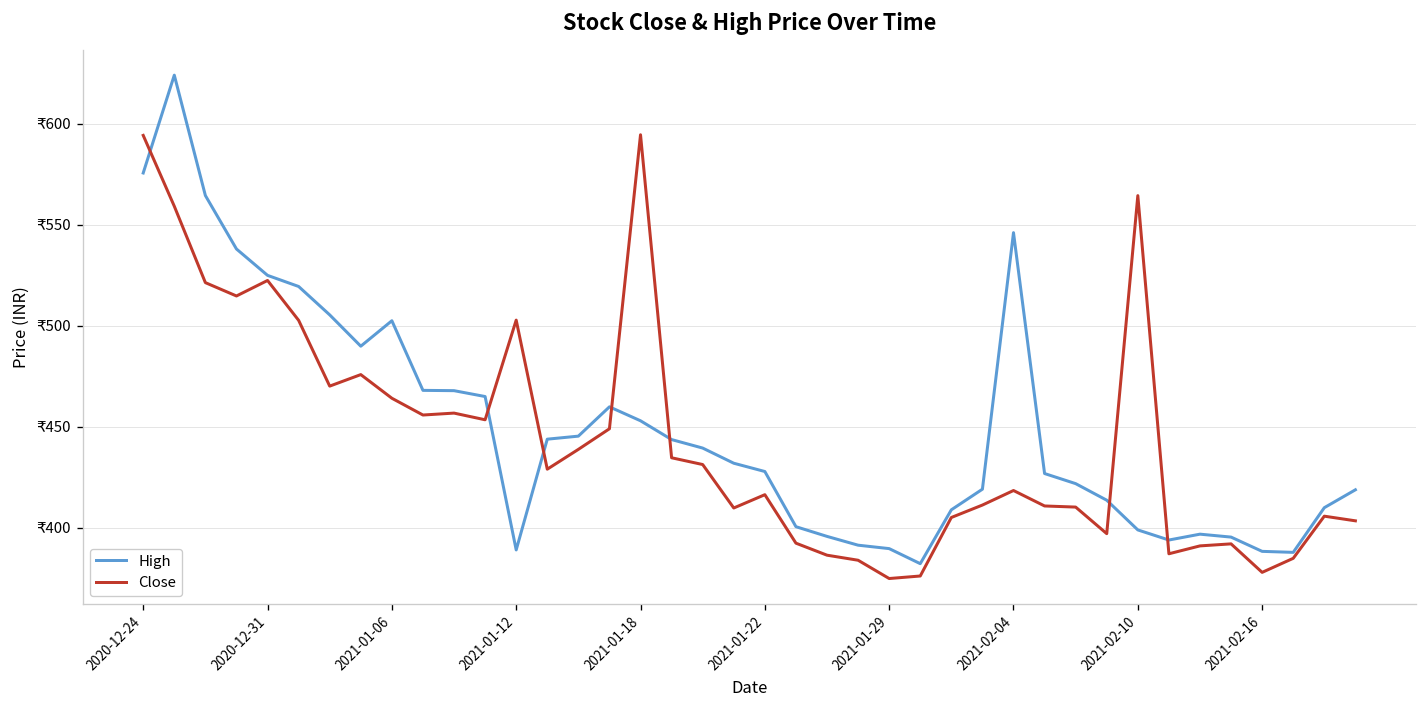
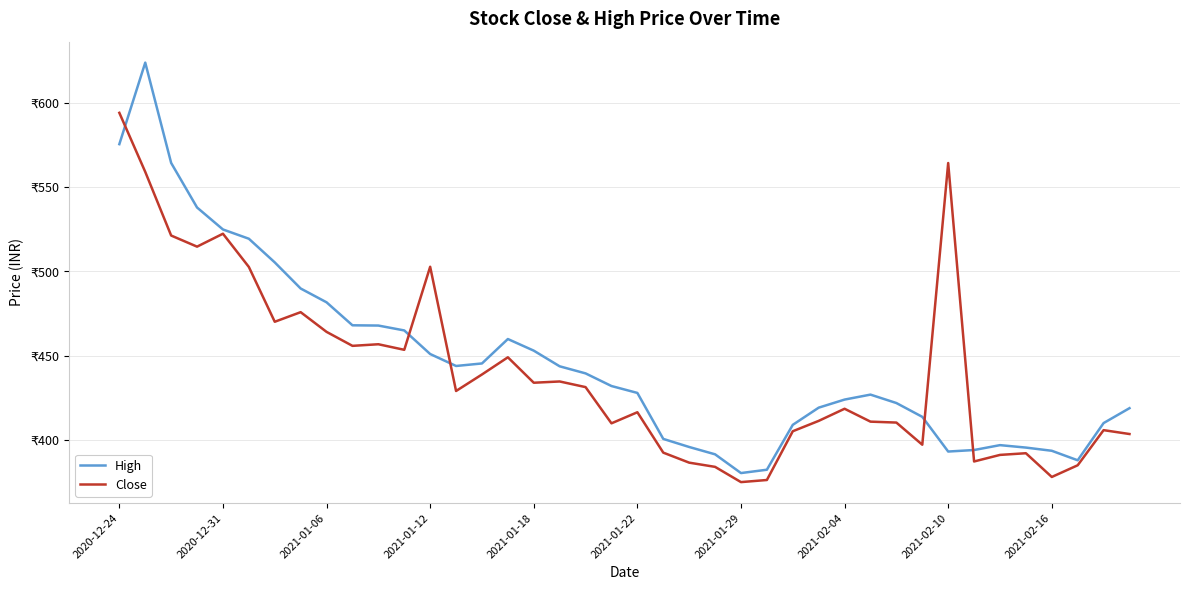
High, 2021-01-06: ₹503 -> ₹482
High, 2021-01-12: ₹389 -> ₹451
Close, 2021-01-18: ₹595 -> ₹434
High, 2021-01-29: ₹390 -> ₹380
High, 2021-02-04: ₹546 -> ₹424
High, 2021-02-10: ₹399 -> ₹393
High, 2021-02-16: ₹388 -> ₹394
